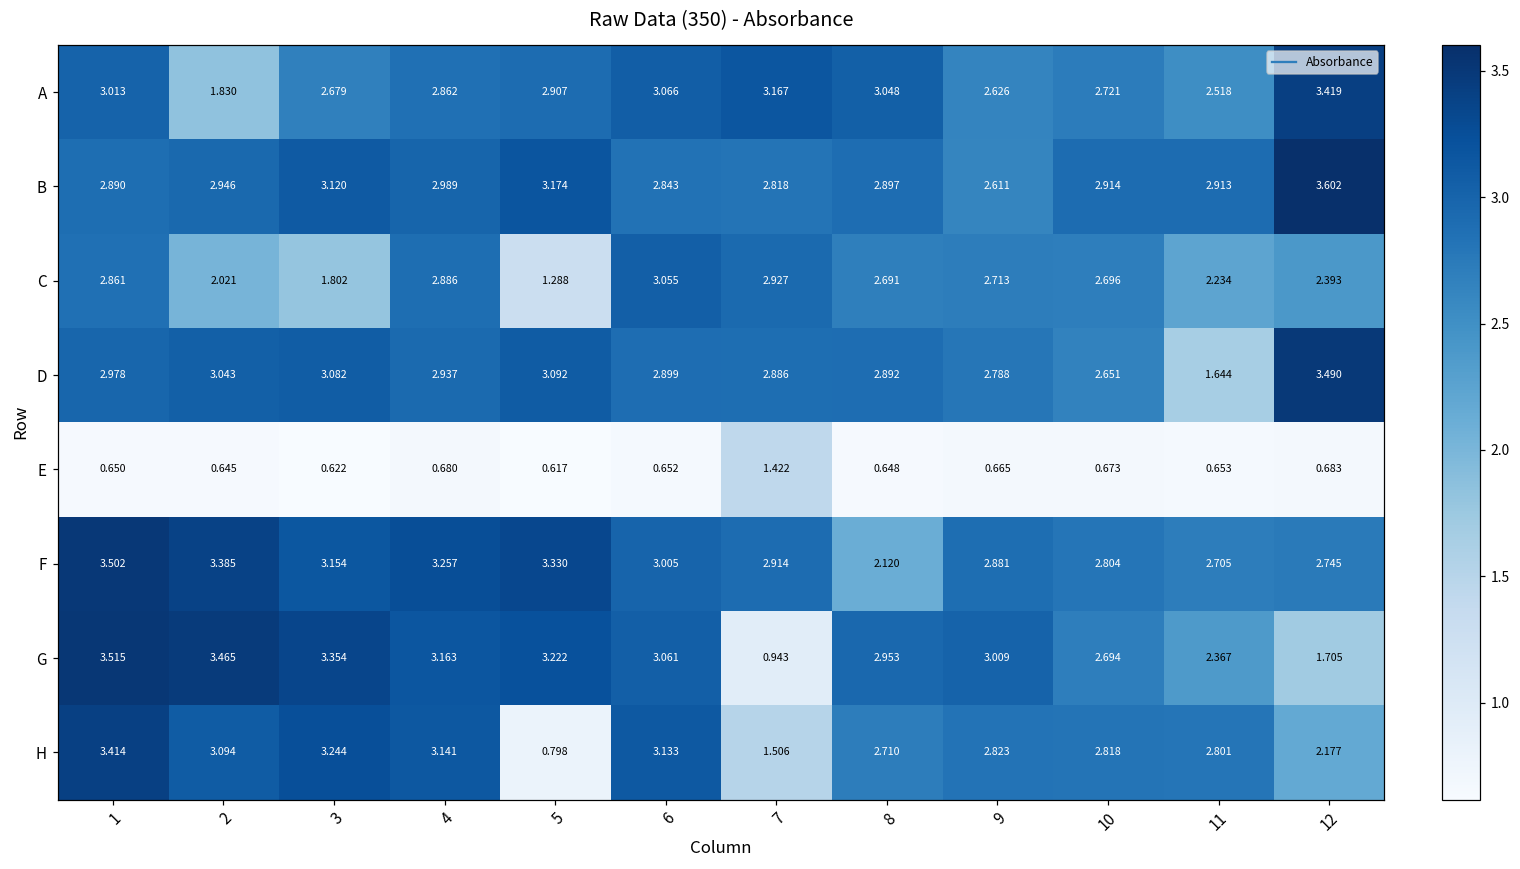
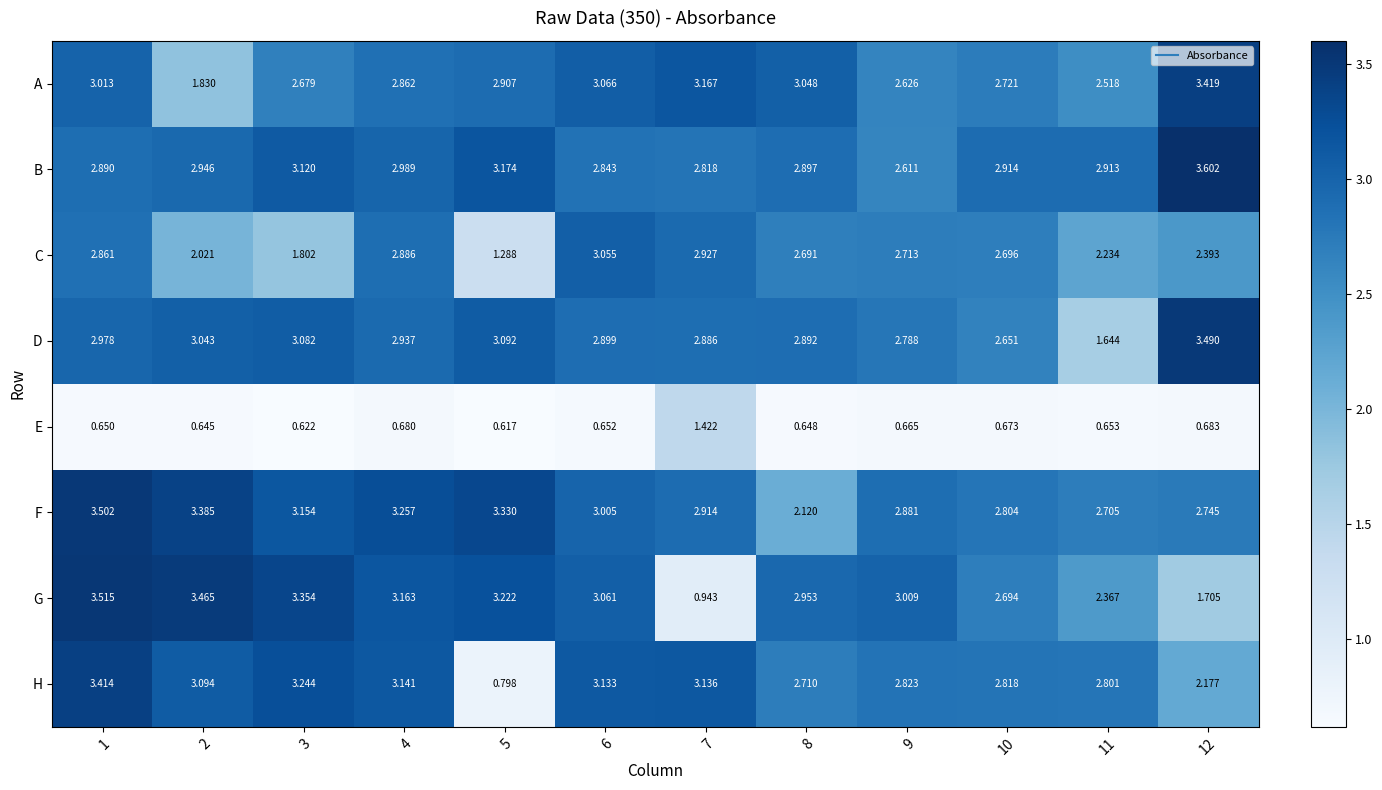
H, 7: 1.506 -> 3.136
